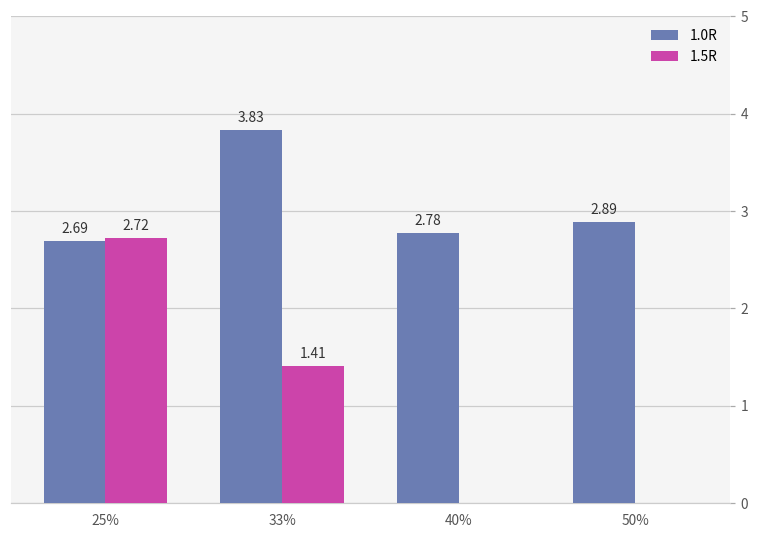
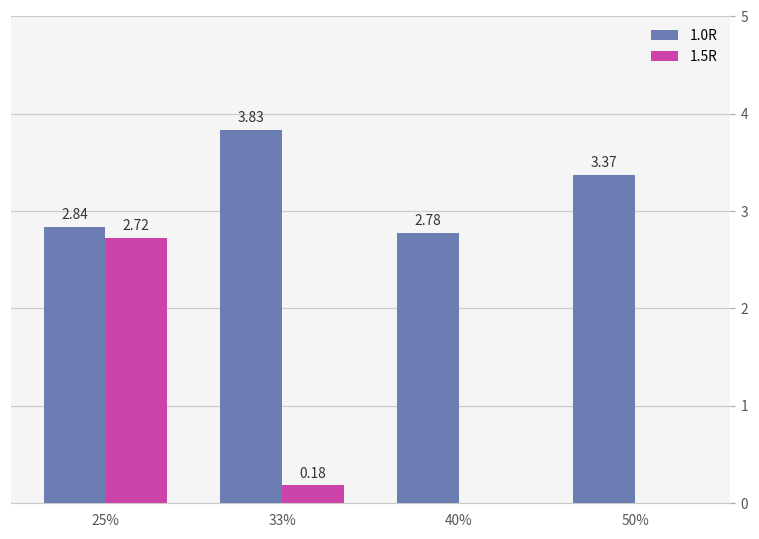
1.0R, 25%: 2.69 -> 2.84
1.5R, 33%: 1.41 -> 0.18
1.0R, 50%: 2.89 -> 3.37
